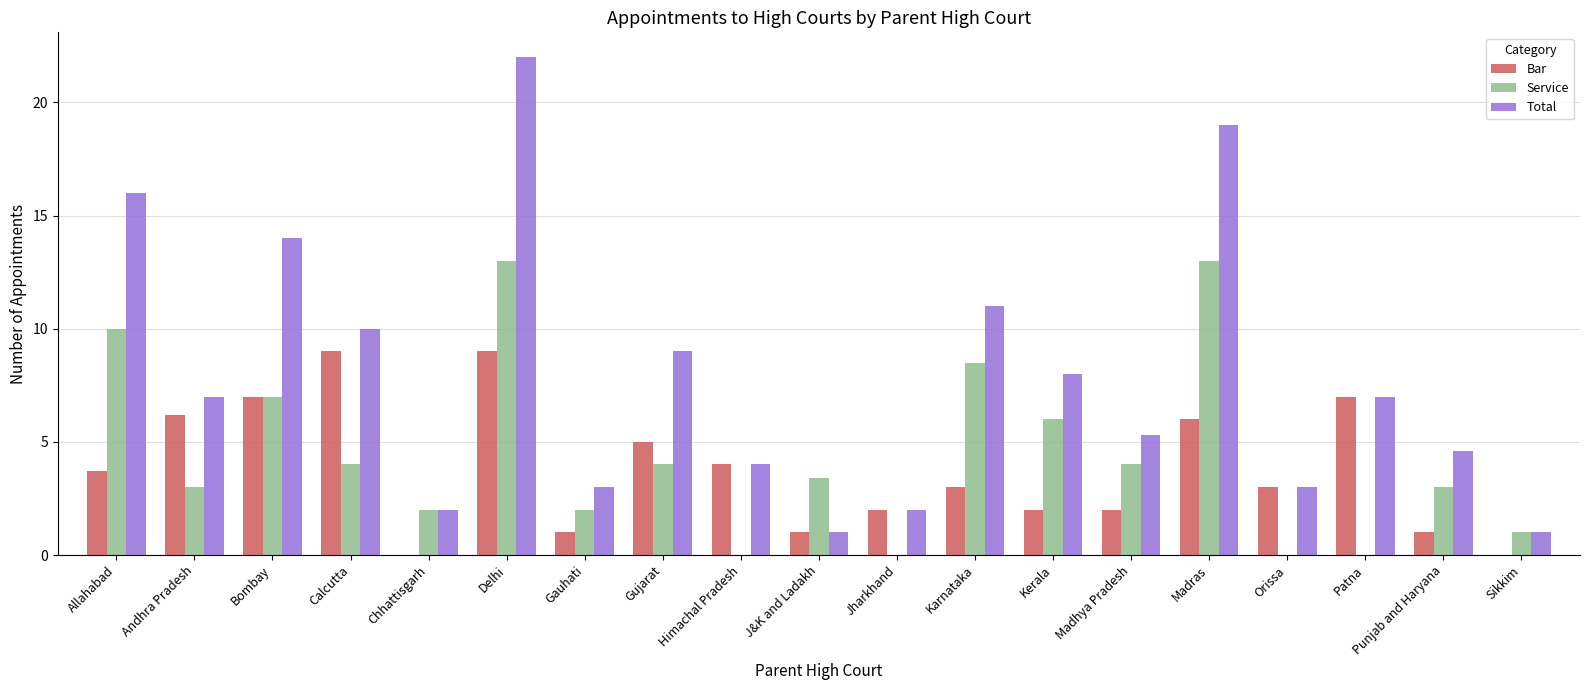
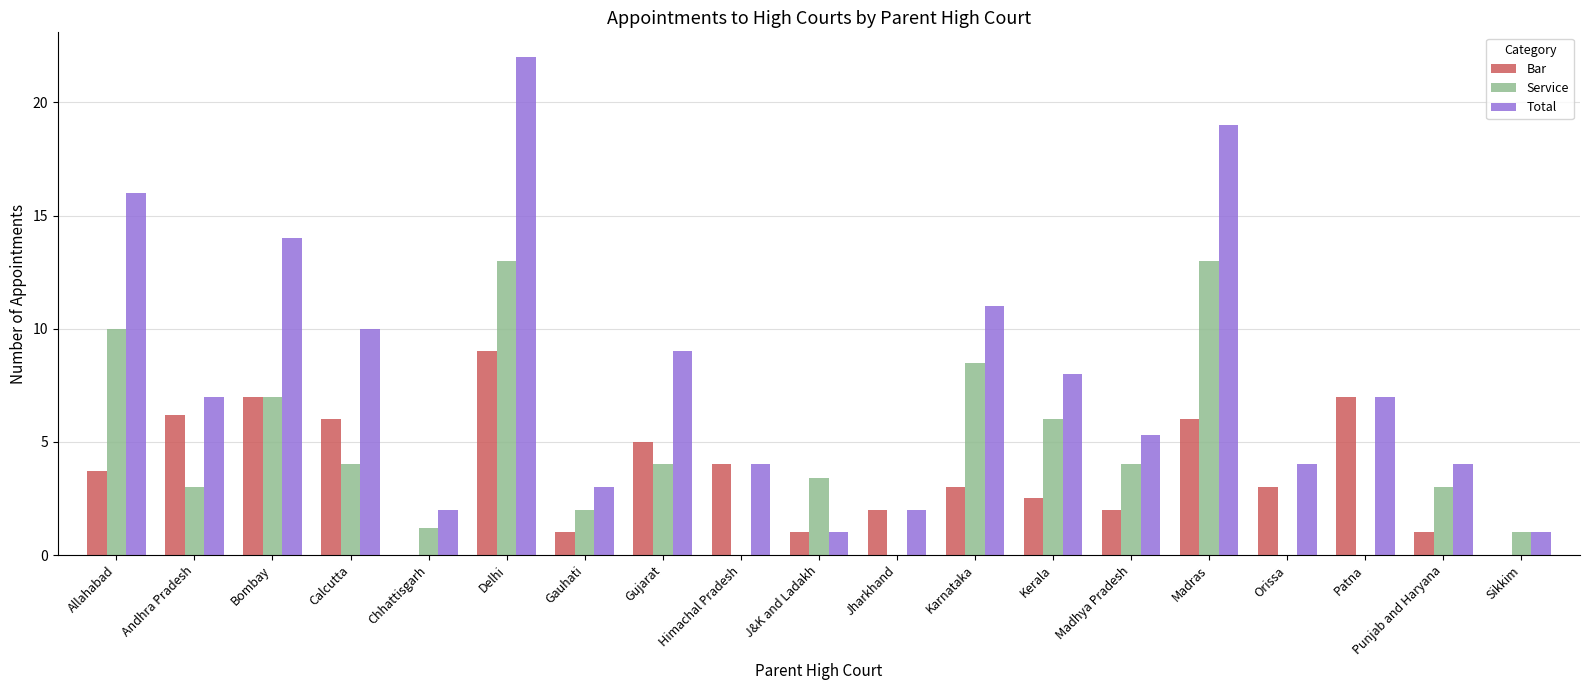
Bar, Calcutta: 9 -> 6
Service, Chhattisgarh: 2.0 -> 1.2
Bar, Kerala: 2.0 -> 2.5
Total, Orissa: 3 -> 4
Total, Punjab and Haryana: 4.6 -> 4.0
